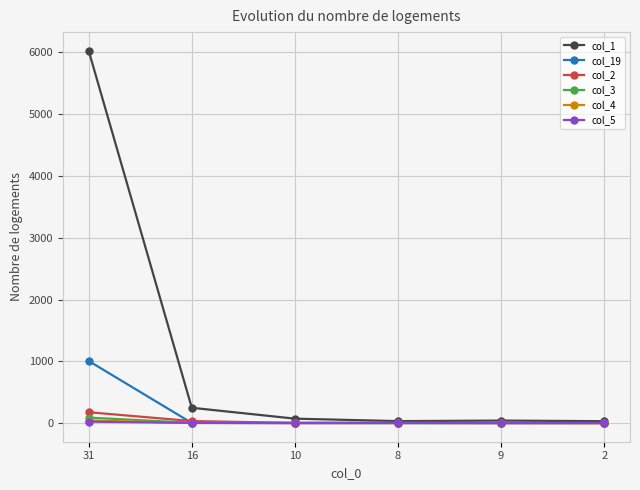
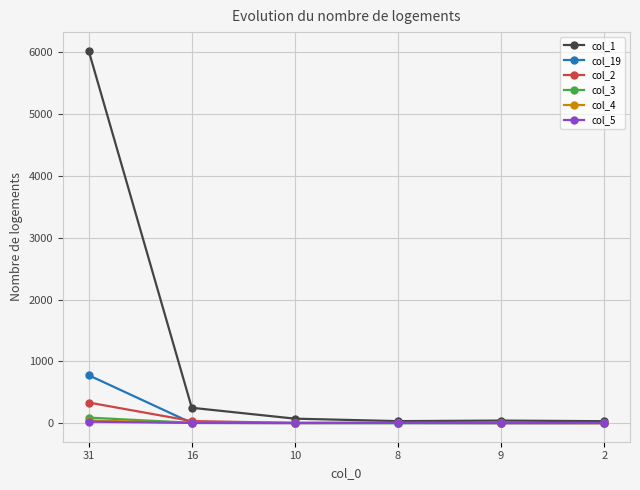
col_19, 31: 1000 -> 800
col_2, 31: 200 -> 300
